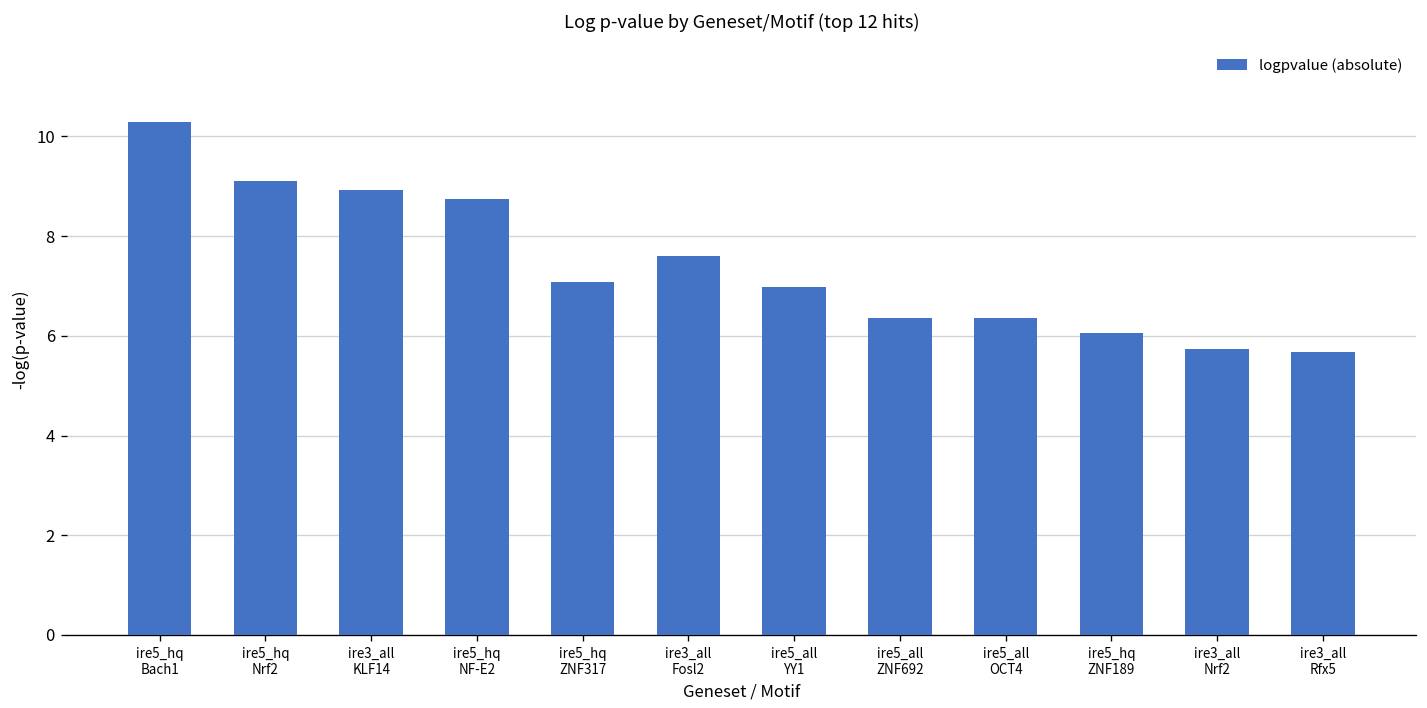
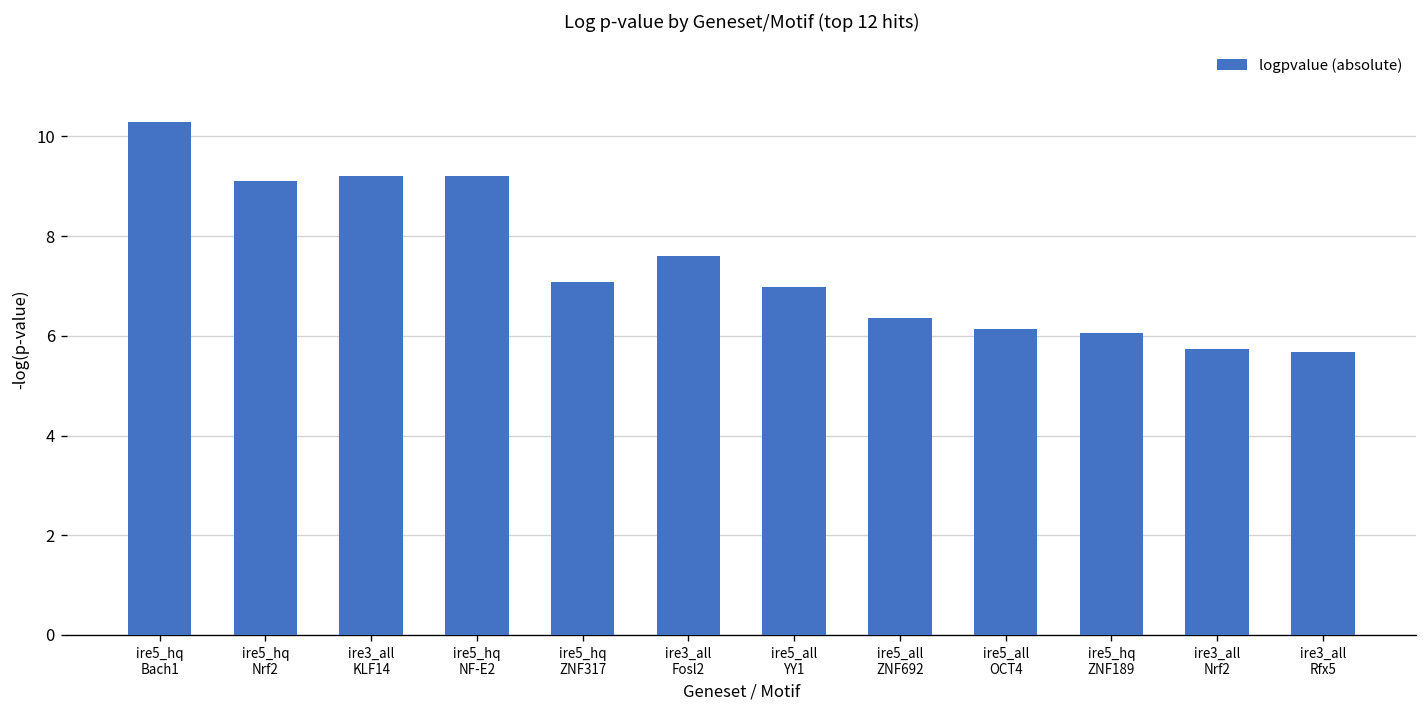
ire3_all KLF14: 8.9 -> 9.2
ire5_hq NF-E2: 8.7 -> 9.2
ire5_all OCT4: 6.4 -> 6.1
